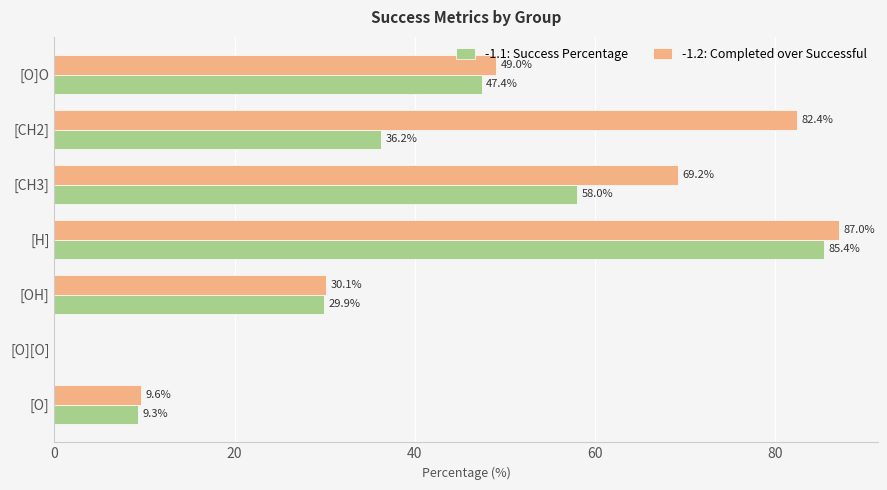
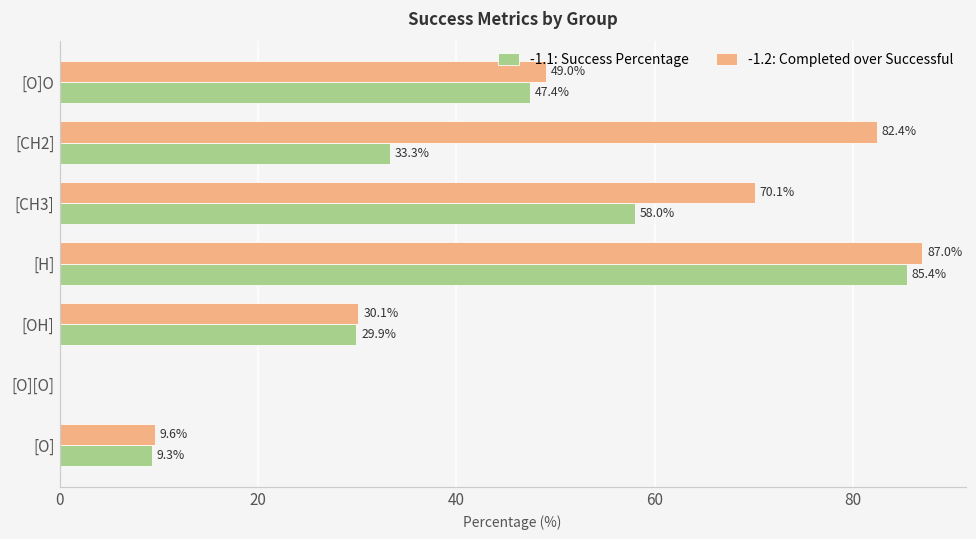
-1.1: Success Percentage, [CH2]: 36.2% -> 33.3%
-1.2: Completed over Successful, [CH3]: 69.2% -> 70.1%
